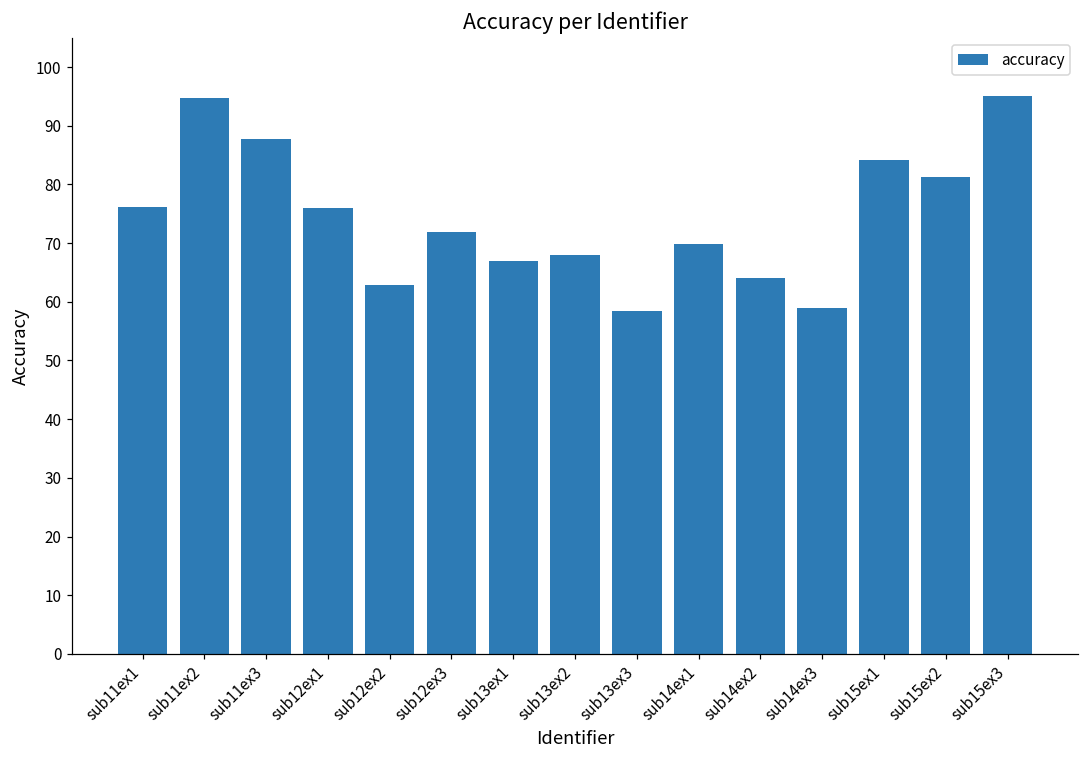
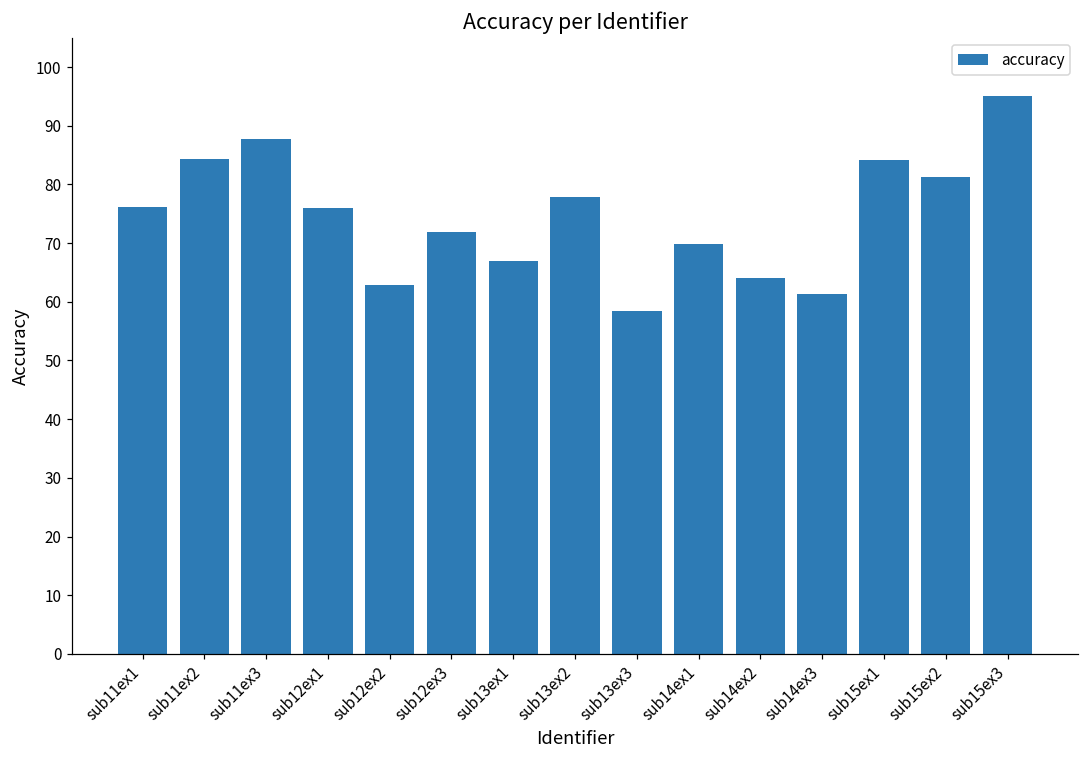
sub11ex2: 95 -> 84
sub13ex2: 68 -> 78
sub14ex3: 59 -> 61
